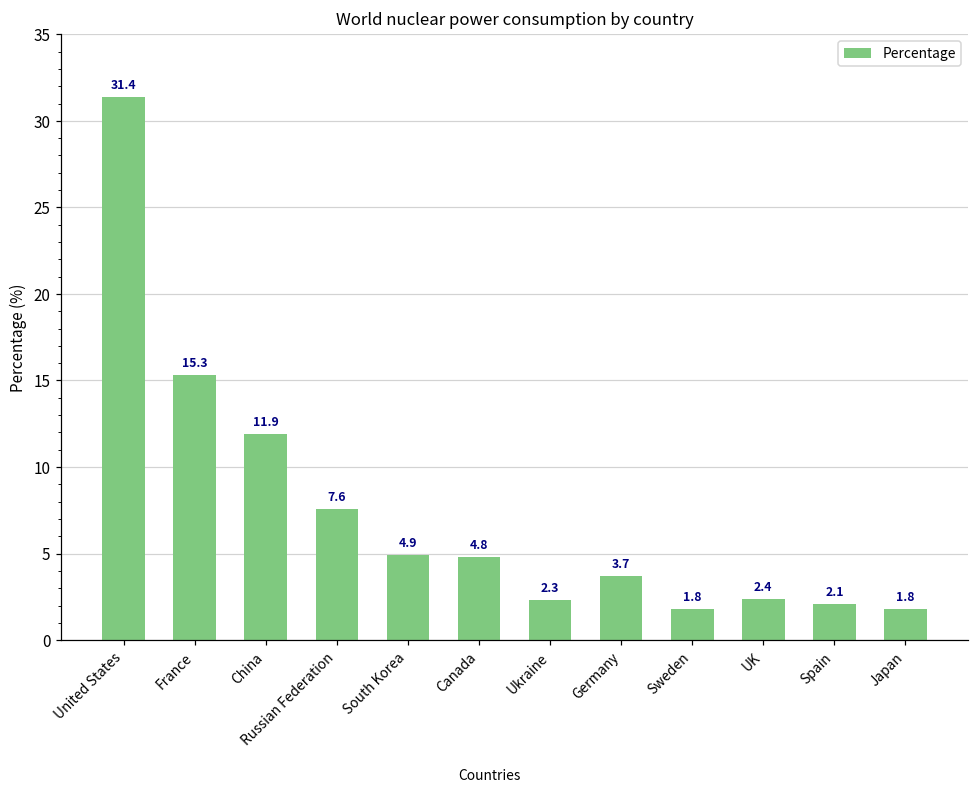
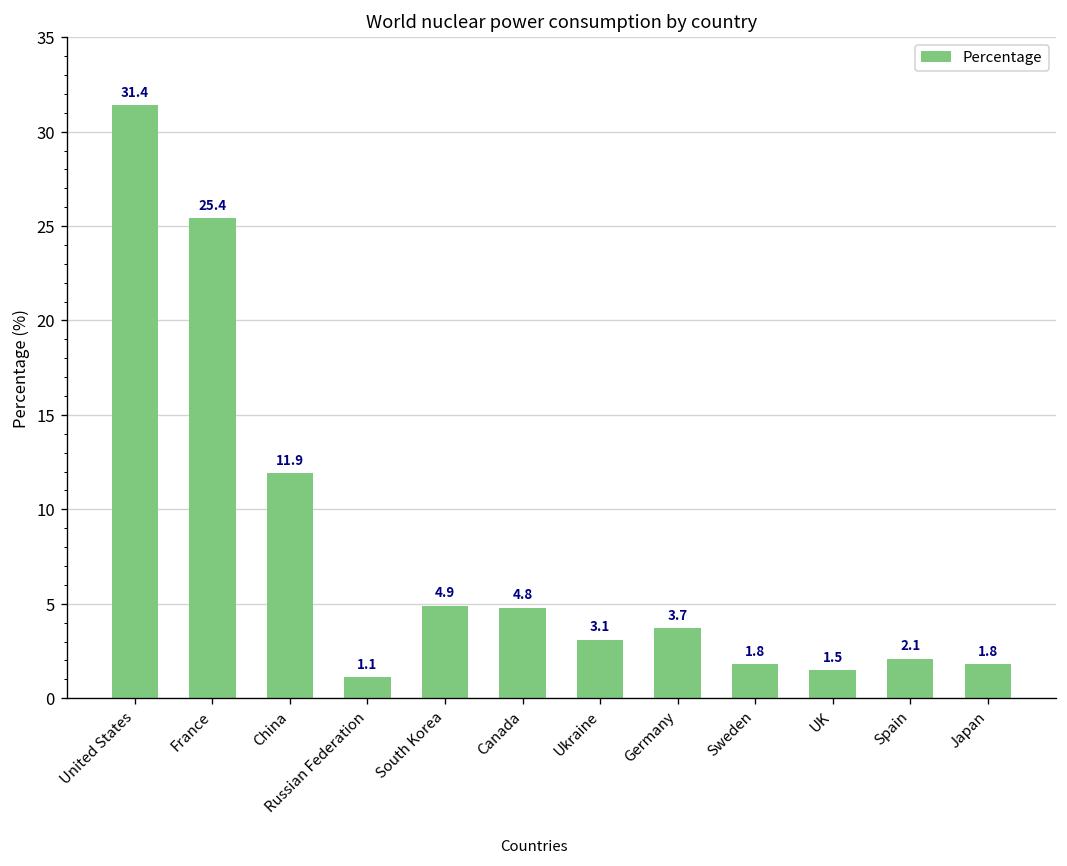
France: 15.3 -> 25.4
Russian Federation: 7.6 -> 1.1
Ukraine: 2.3 -> 3.1
UK: 2.4 -> 1.5
